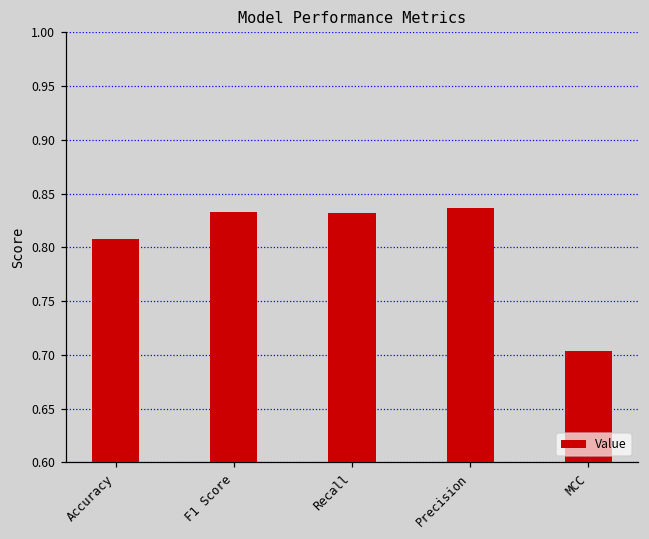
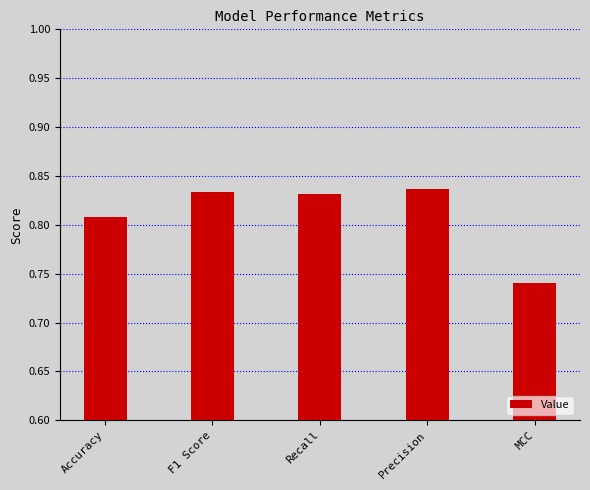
MCC: 0.70 -> 0.74
